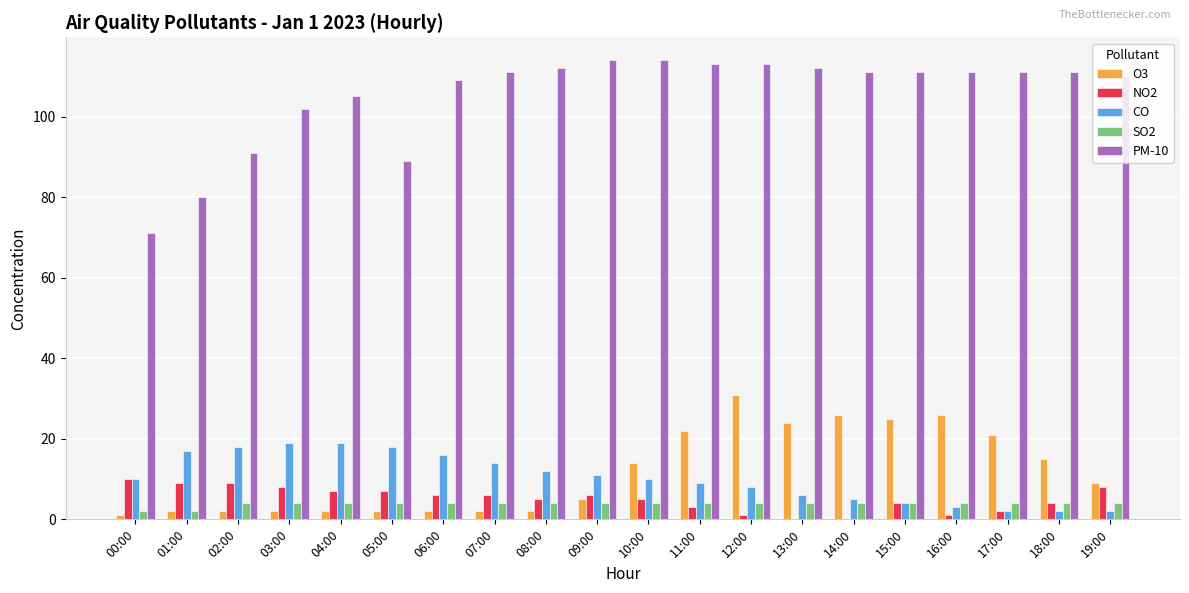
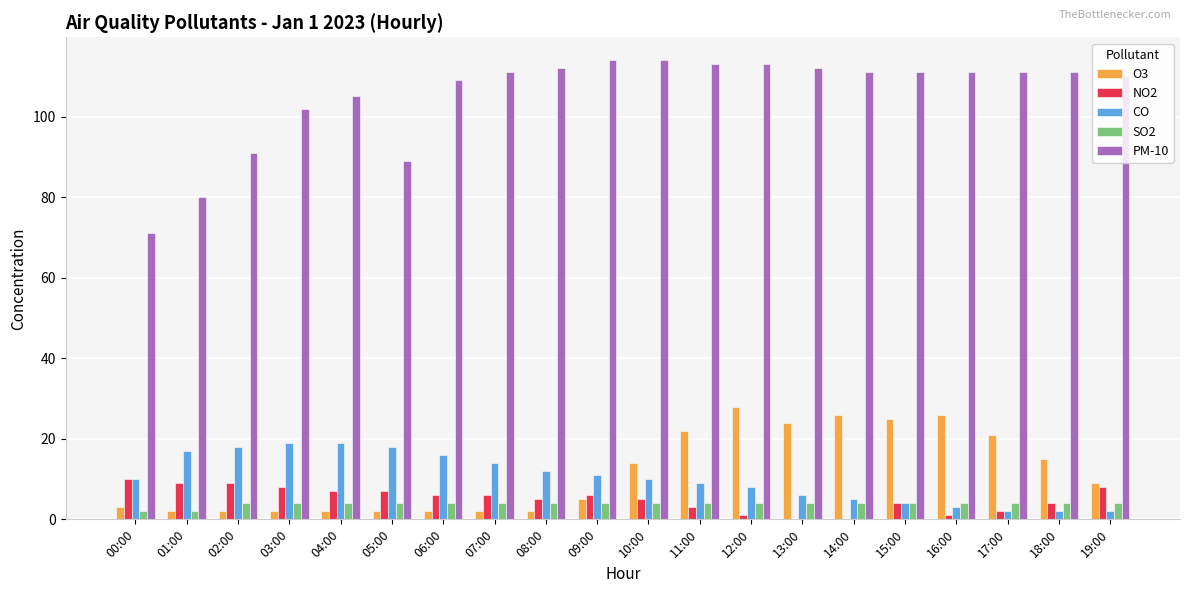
O3, 00:00: 1 -> 3
O3, 12:00: 31 -> 28
